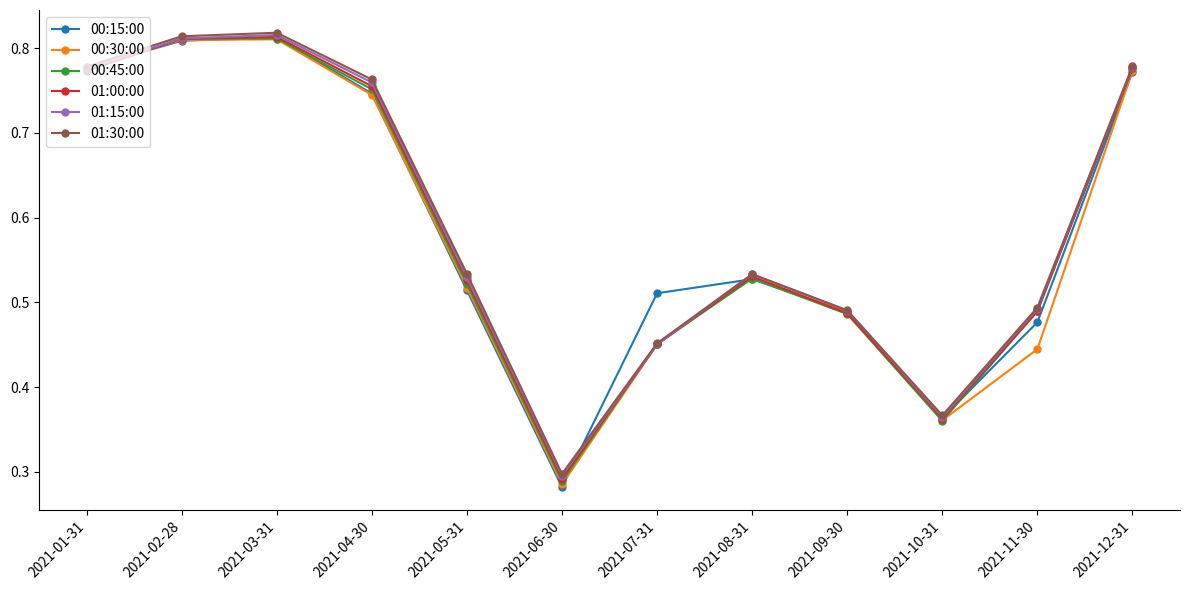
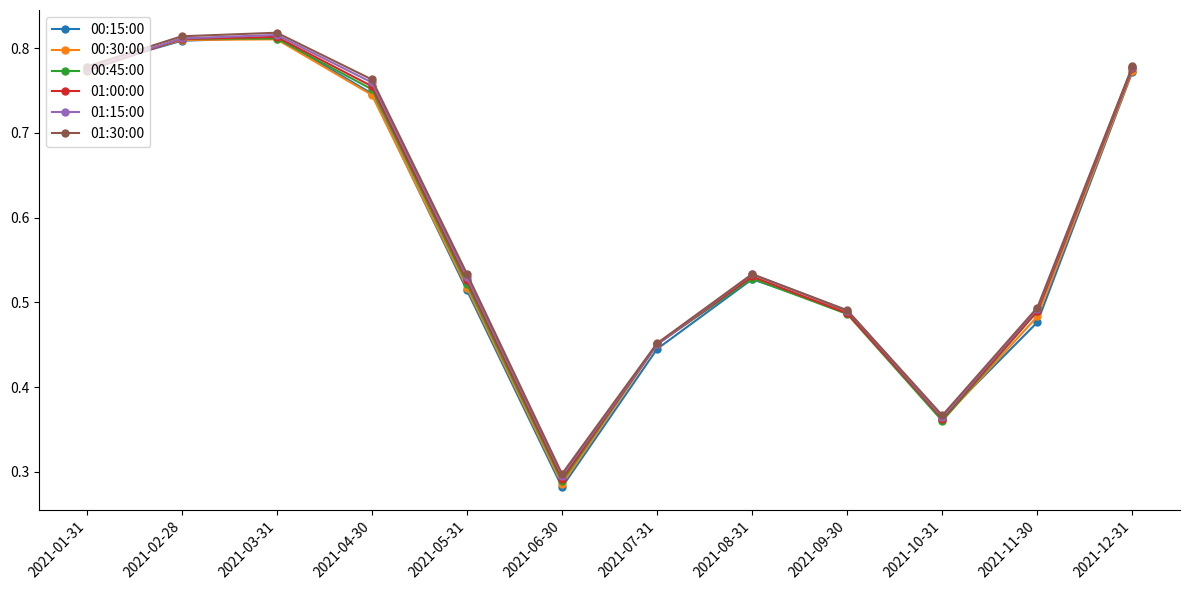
00:15:00, 2021-07-31: 0.51 -> 0.45
00:30:00, 2021-11-30: 0.44 -> 0.48
